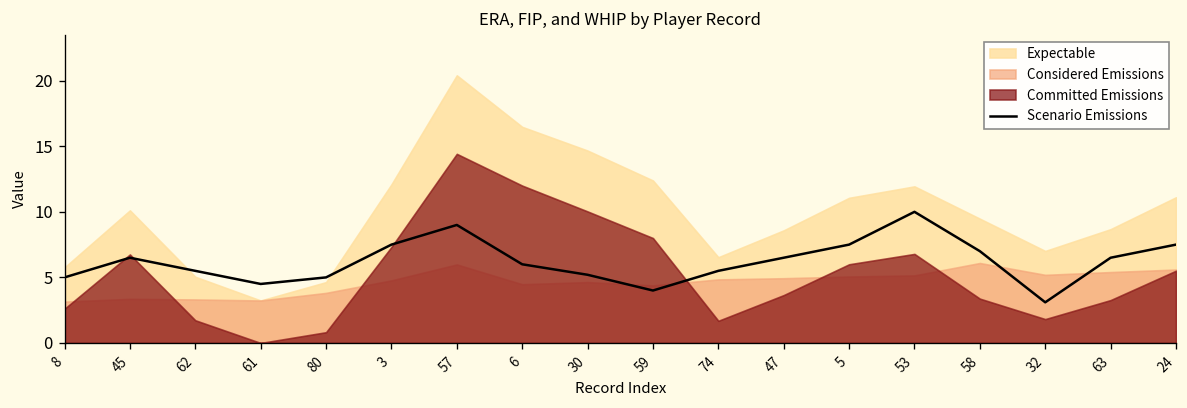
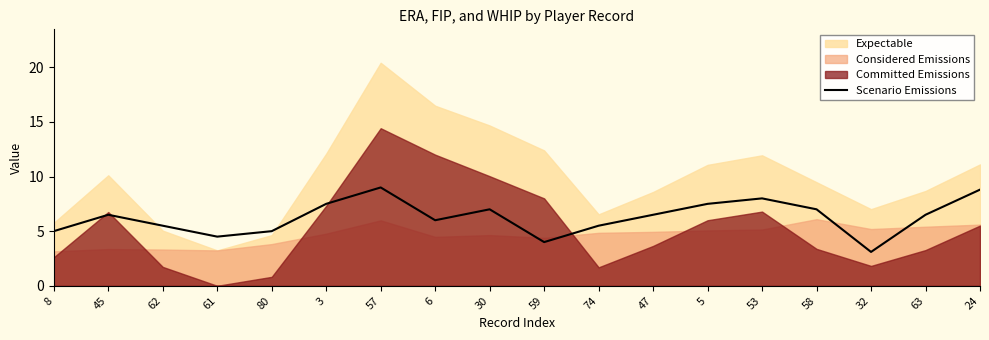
Scenario Emissions, 30: 5.2 -> 7.0
Scenario Emissions, 53: 10 -> 8
Scenario Emissions, 24: 7.5 -> 8.8
